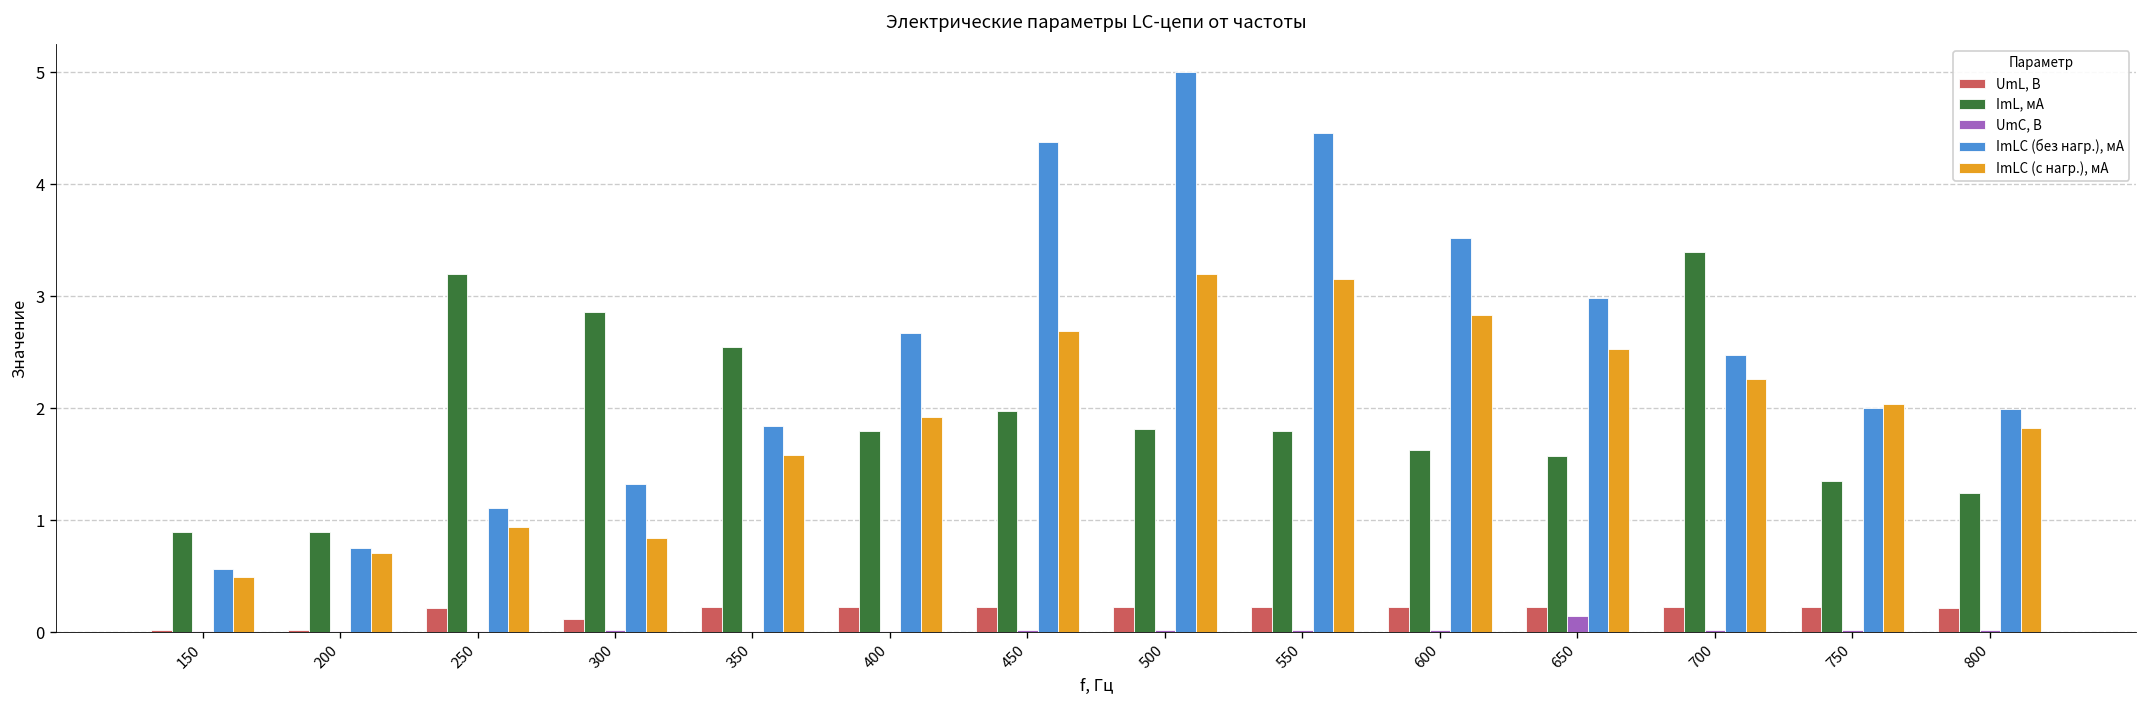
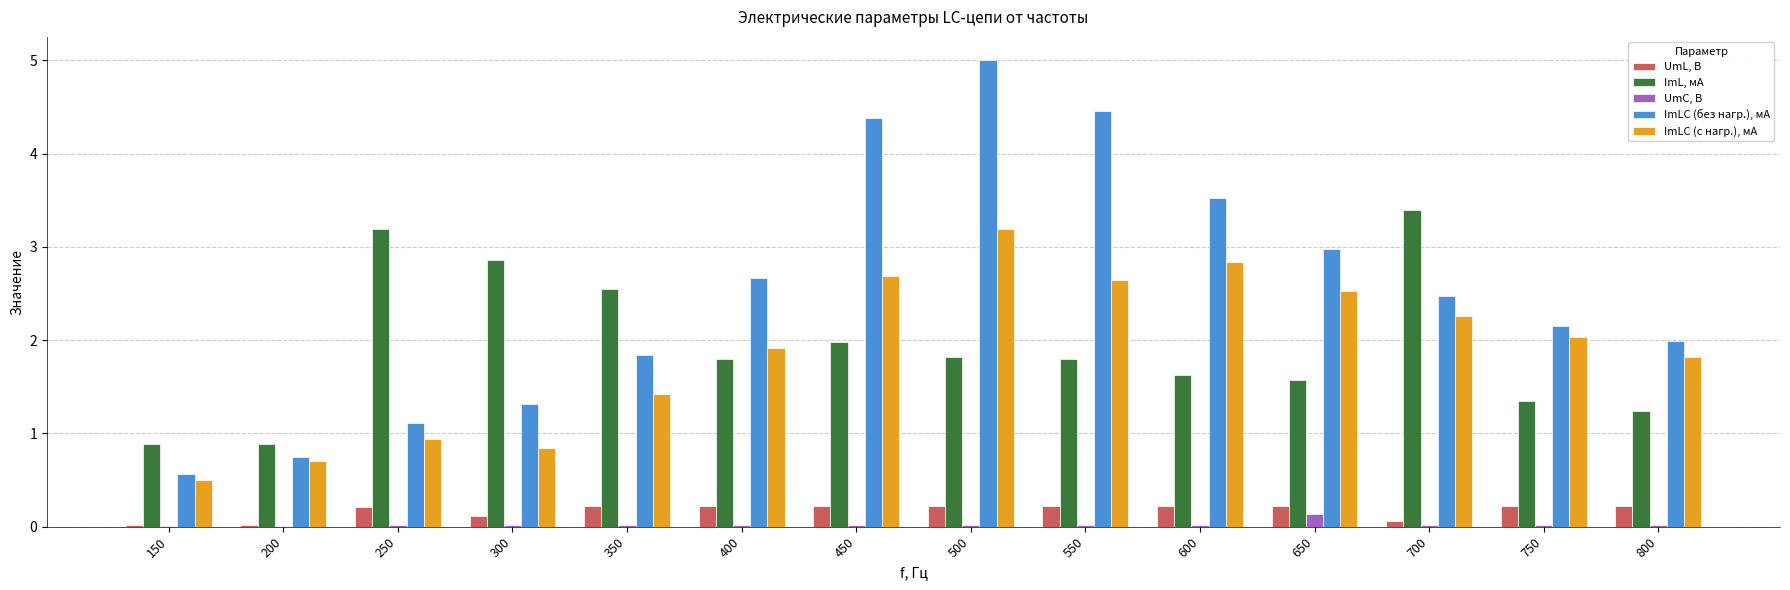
ImLC (с нагр.), мА, 350: 1.6 -> 1.4
ImLC (с нагр.), мА, 550: 3.2 -> 2.6
UmL, В, 700: 0.2 -> 0.1
ImLC (без нагр.), мА, 750: 2.0 -> 2.2
